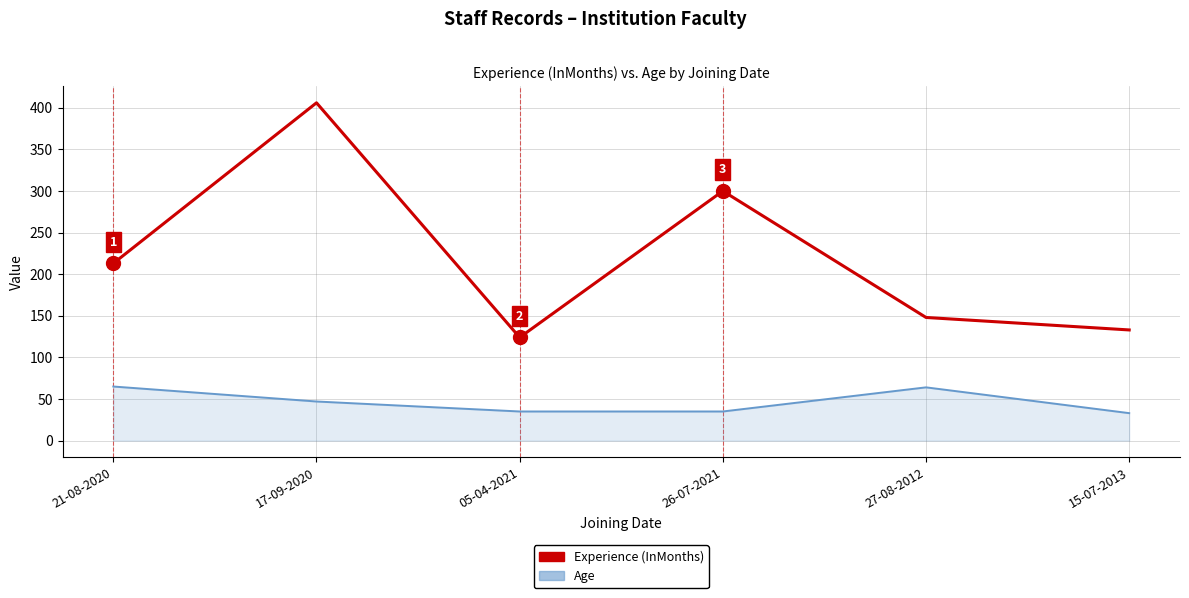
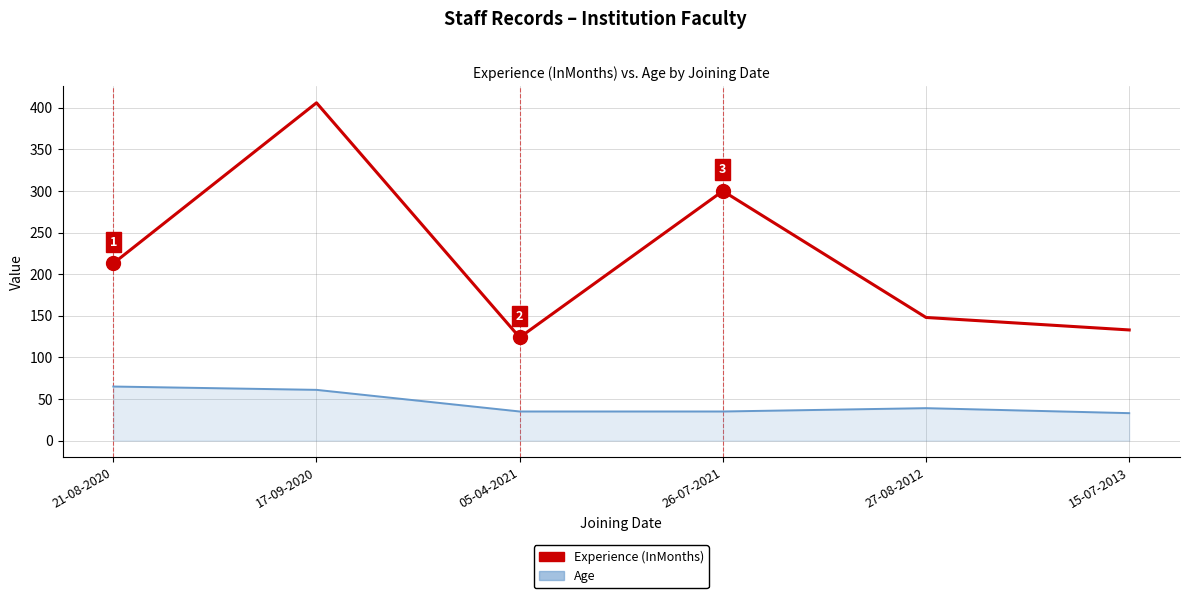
Age, 17-09-2020: 50 -> 60
Age, 27-08-2012: 60 -> 40
